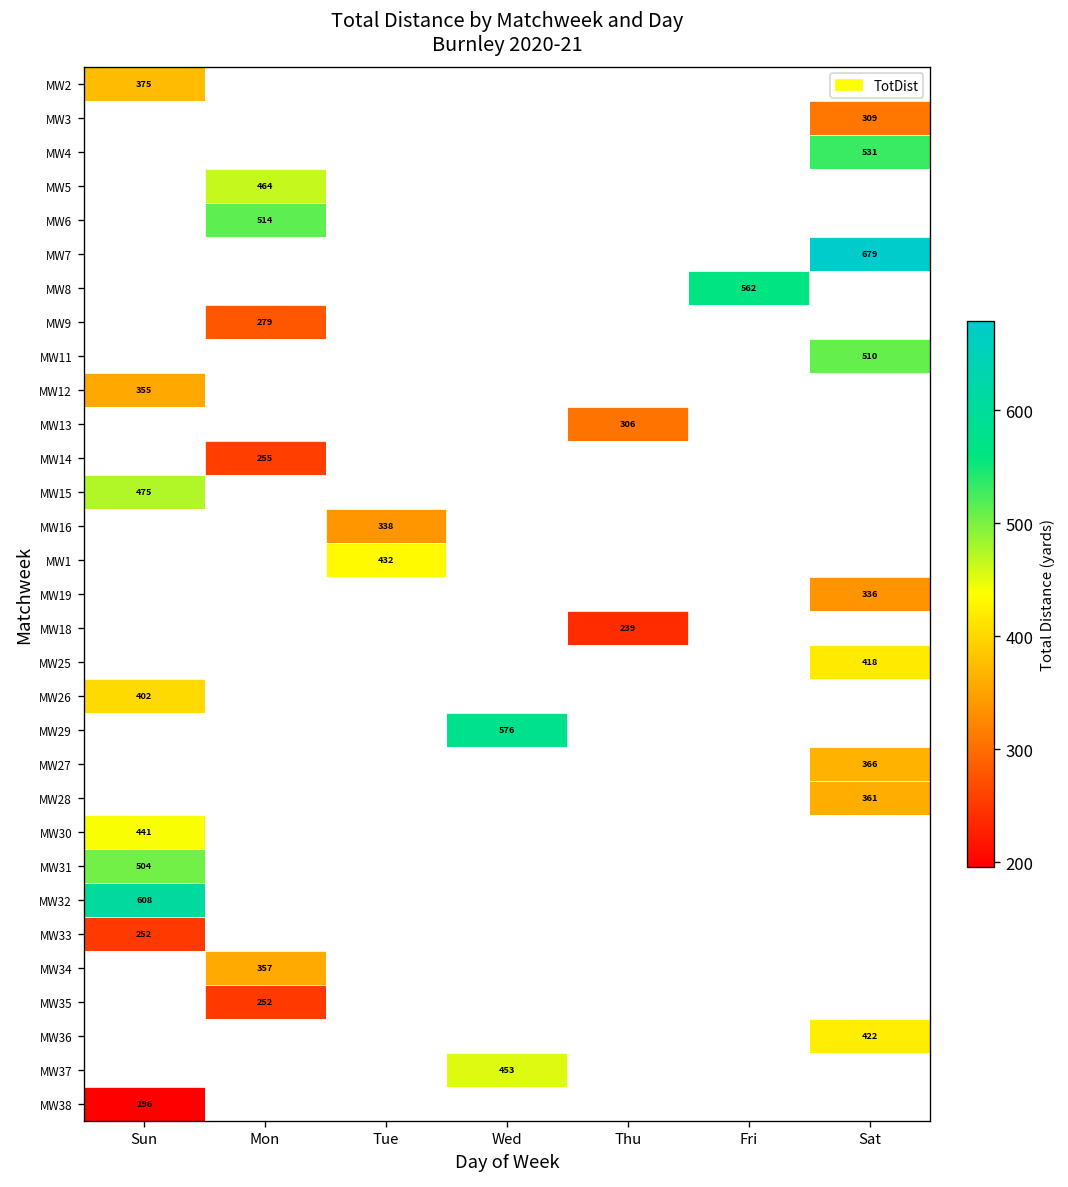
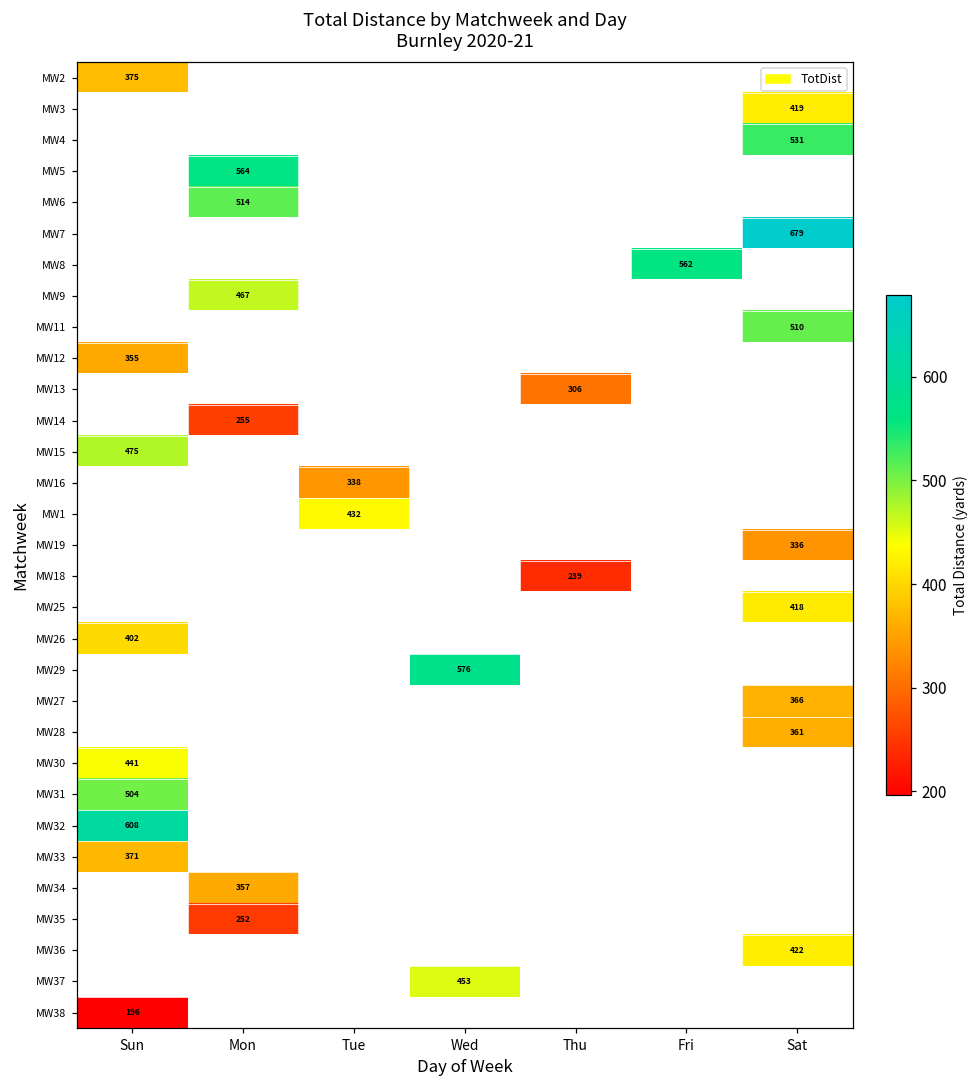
MW3, Sat: 309 -> 419
MW5, Mon: 464 -> 564
MW9, Mon: 279 -> 467
MW33, Sun: 252 -> 371
